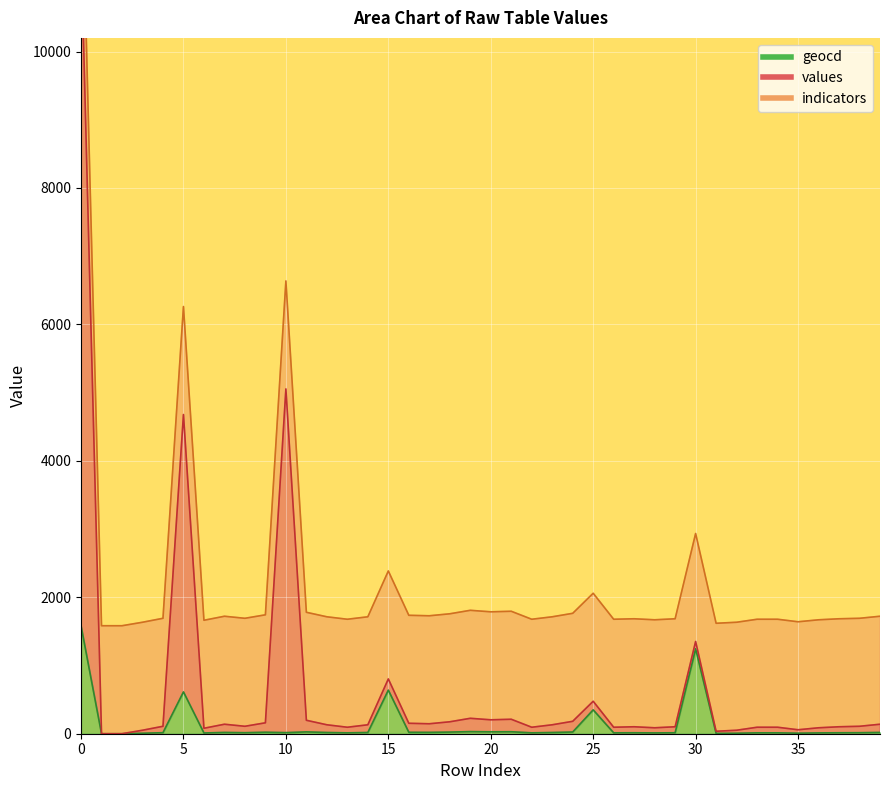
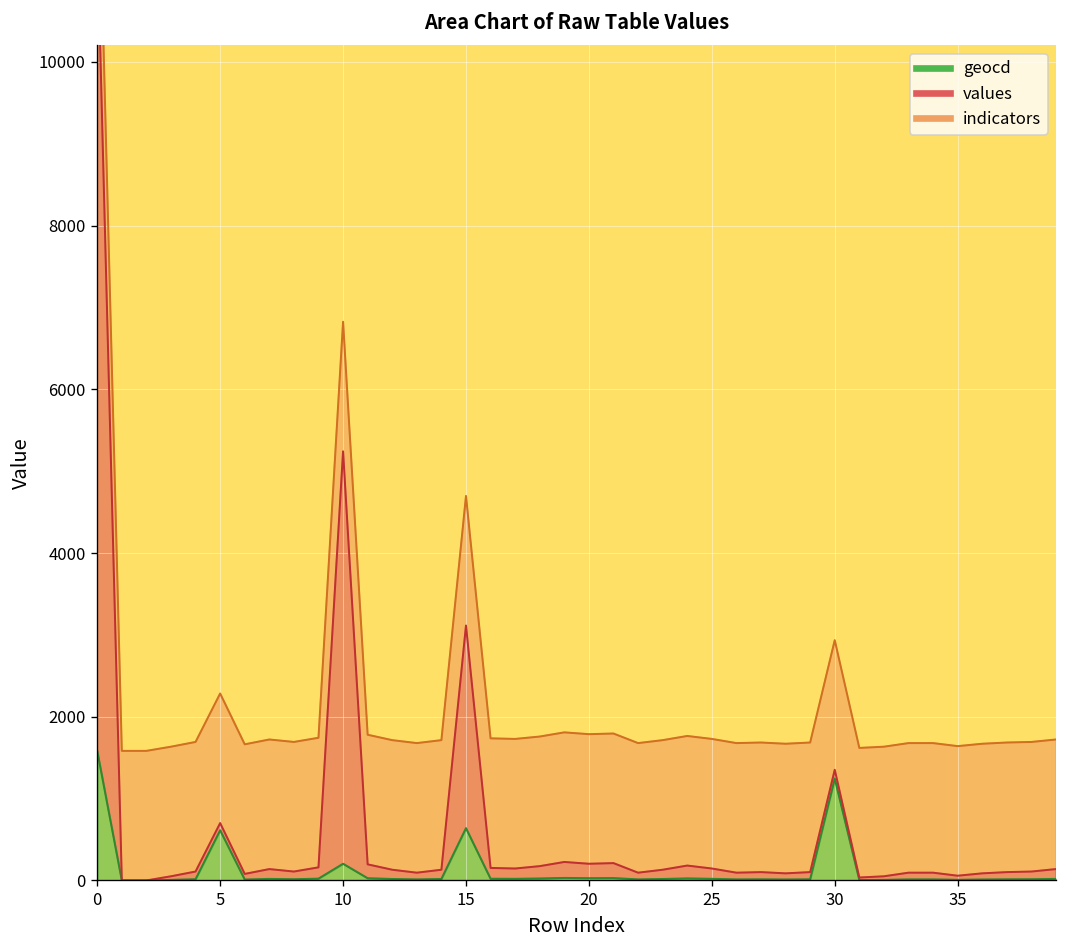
values, 5: 4100 -> 100
geocd, 10: 0 -> 200
values, 15: 200 -> 2500
geocd, 25: 400 -> 0
